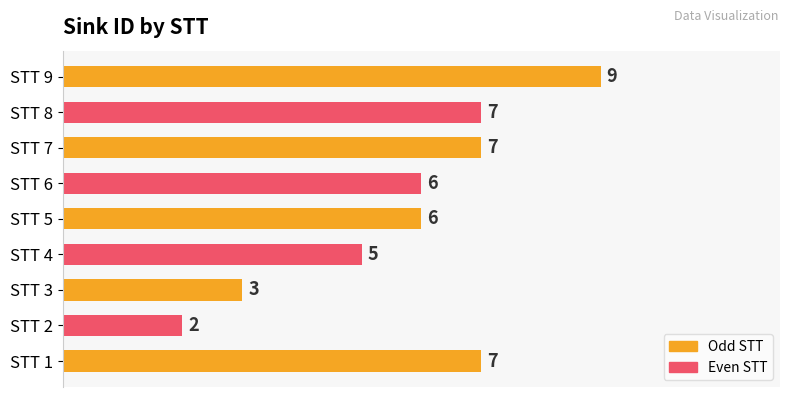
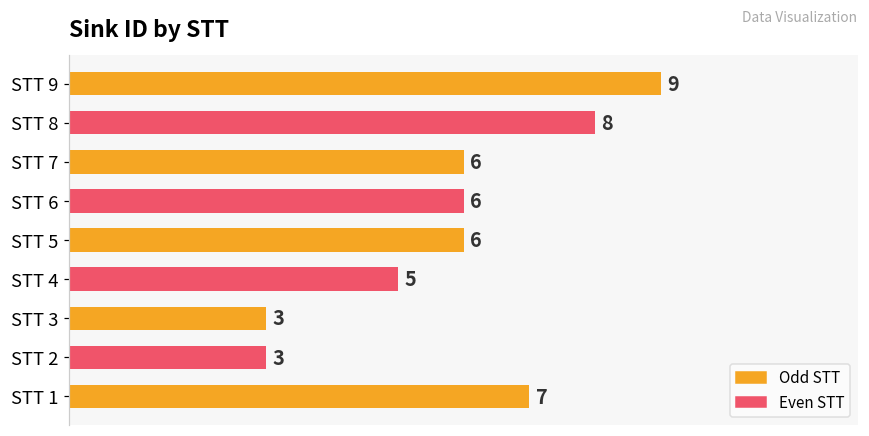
STT 8: 7 -> 8
STT 7: 7 -> 6
STT 2: 2 -> 3
